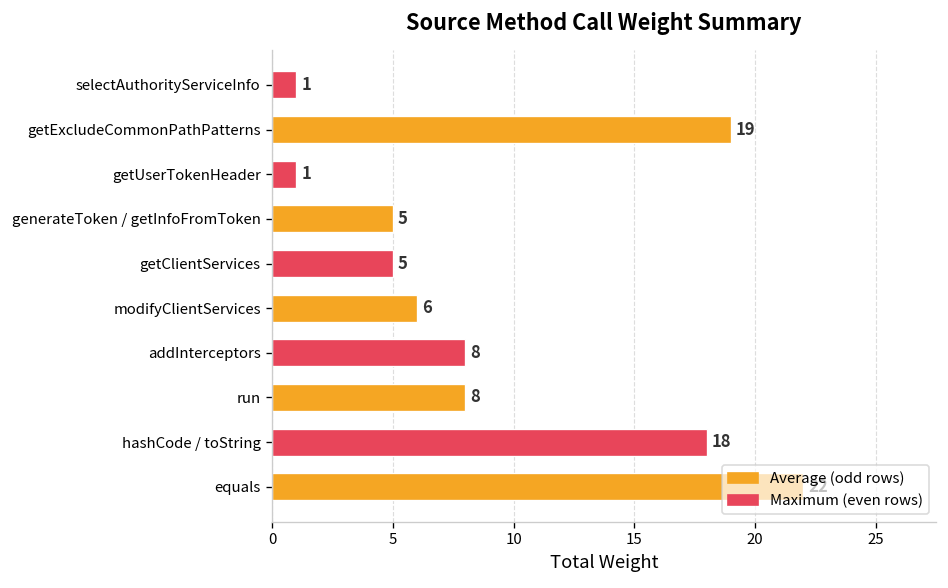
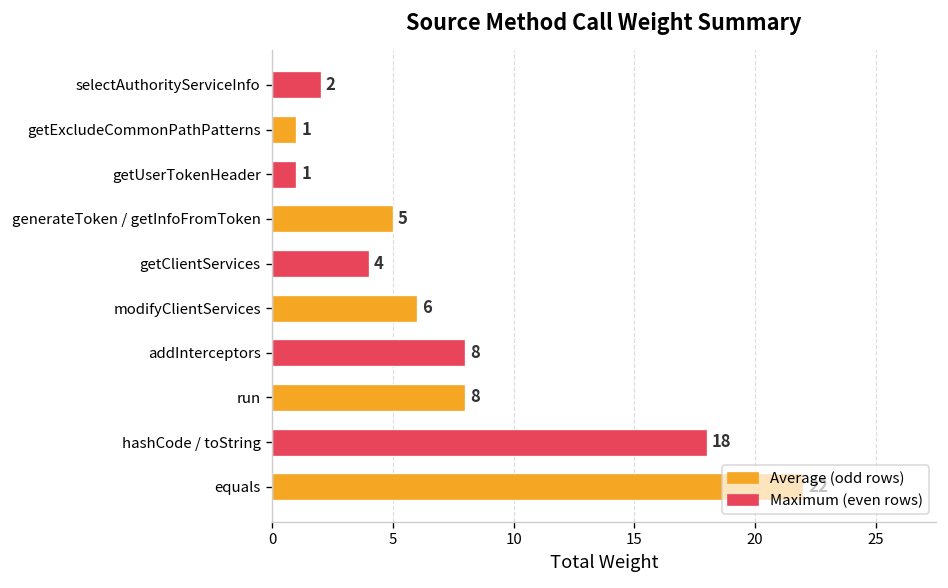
selectAuthorityServiceInfo: 1 -> 2
getExcludeCommonPathPatterns: 19 -> 1
getClientServices: 5 -> 4
